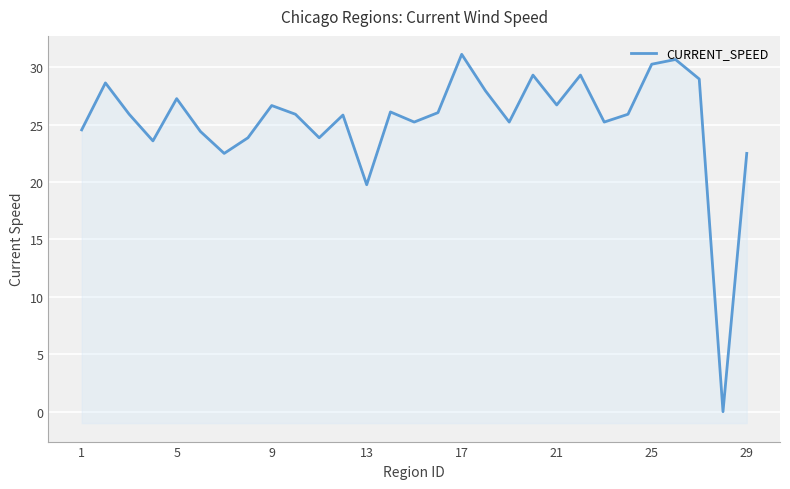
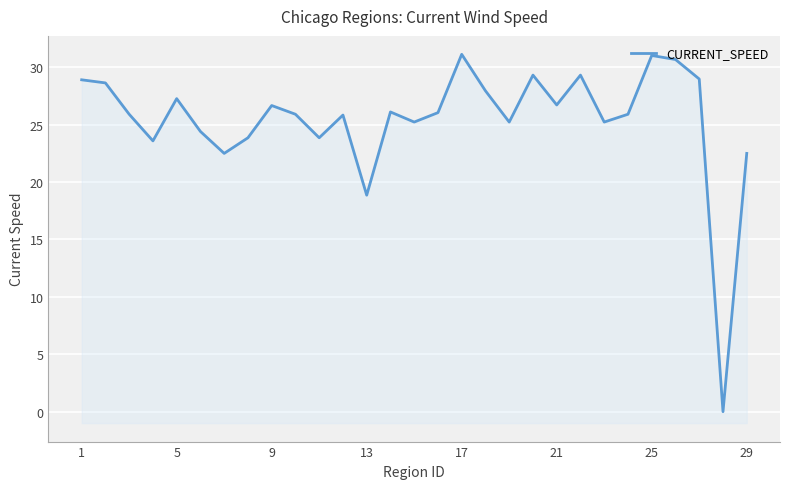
1: 24.6 -> 28.9
13: 19.8 -> 18.9
25: 30.3 -> 31.0
